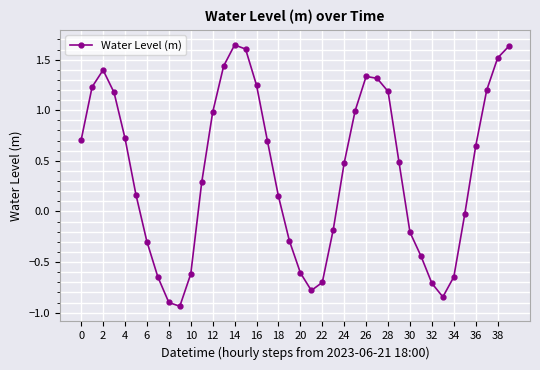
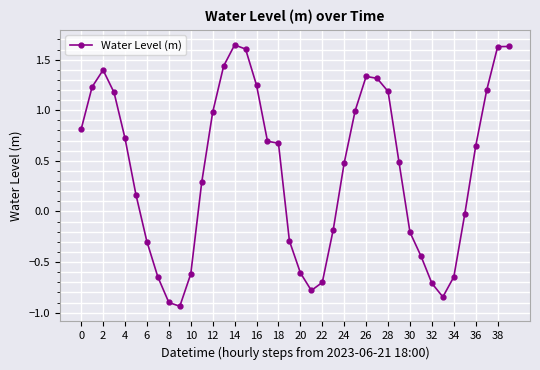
0: 0.71 -> 0.81
18: 0.15 -> 0.67
38: 1.52 -> 1.63
